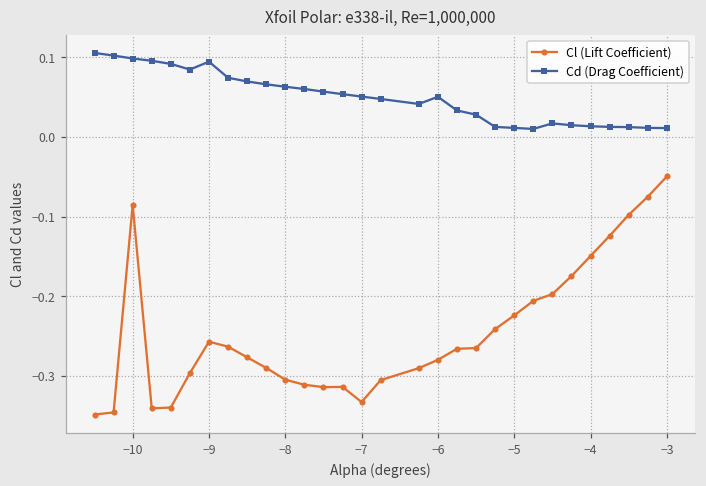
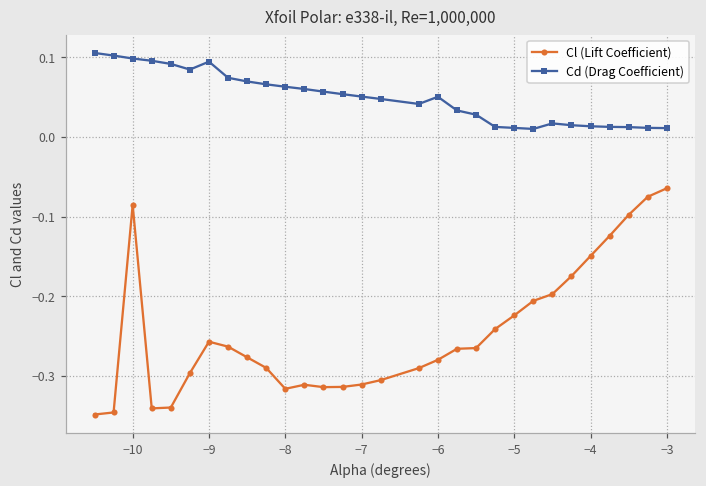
Cl (Lift Coefficient), −8: -0.30 -> -0.32
Cl (Lift Coefficient), −7: -0.33 -> -0.31
Cl (Lift Coefficient), −3: -0.05 -> -0.06
